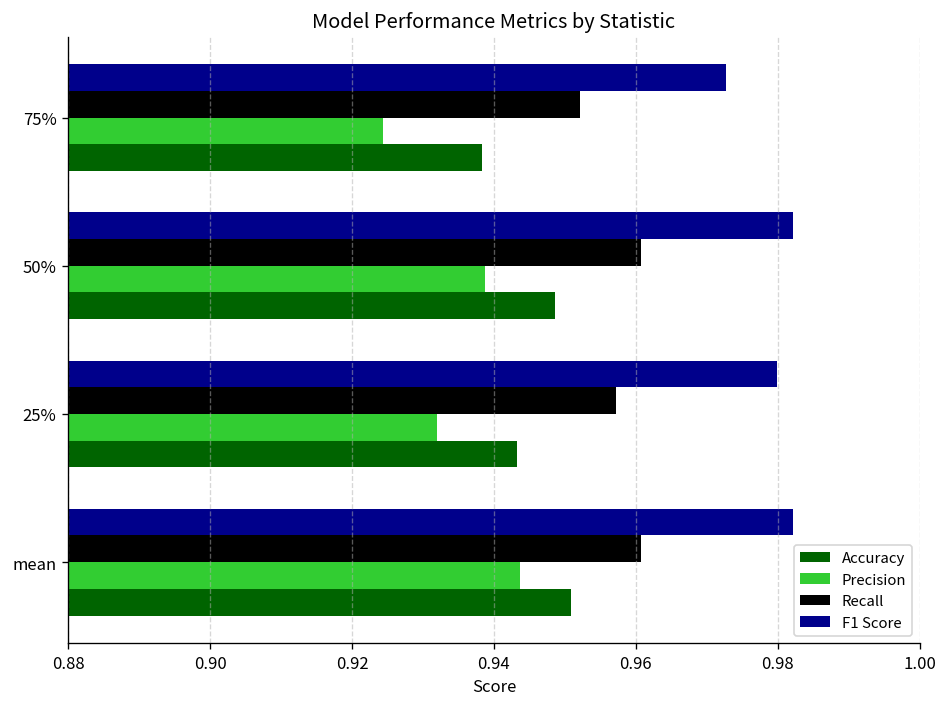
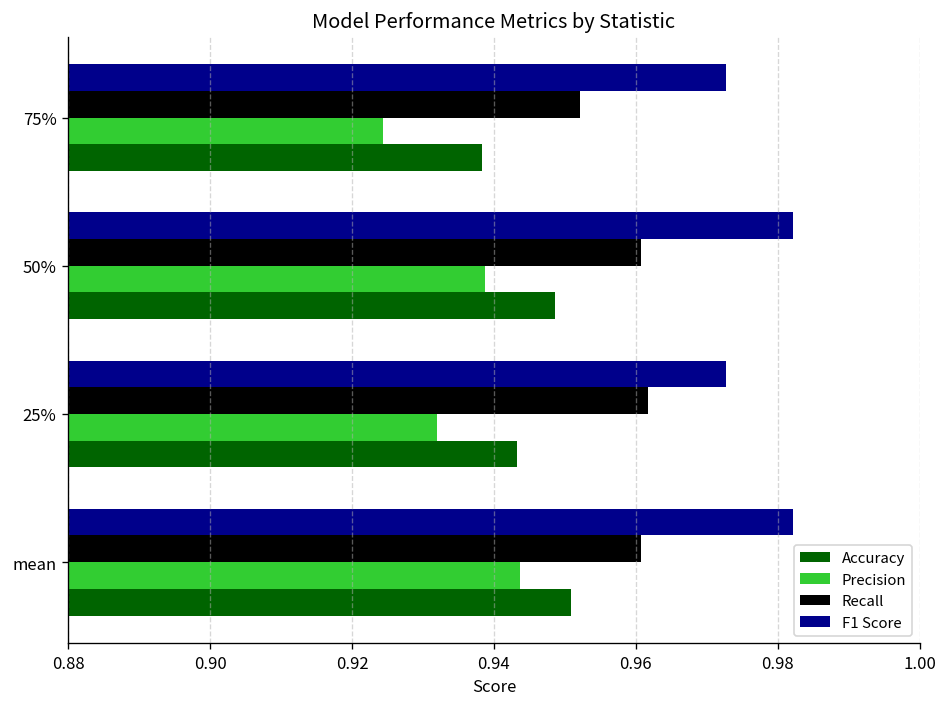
F1 Score, 25%: 0.980 -> 0.973
Recall, 25%: 0.957 -> 0.962
